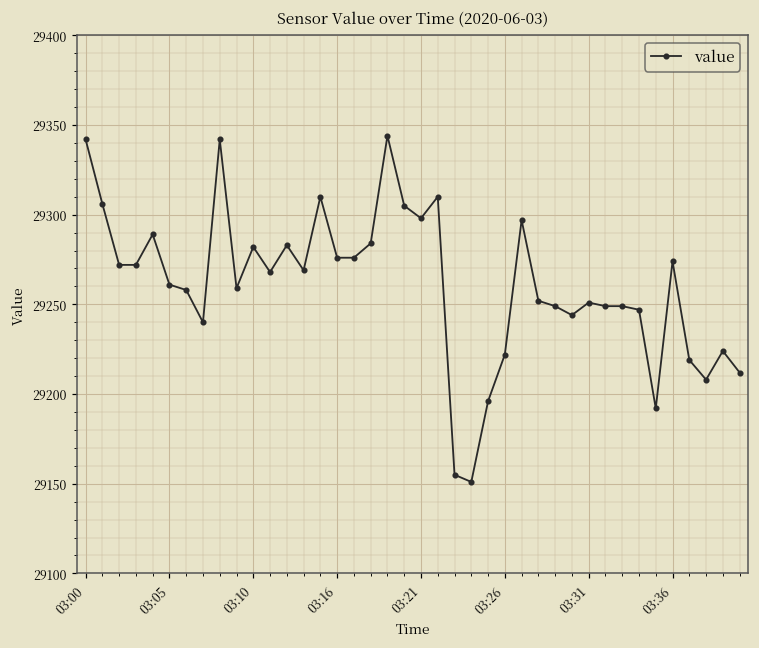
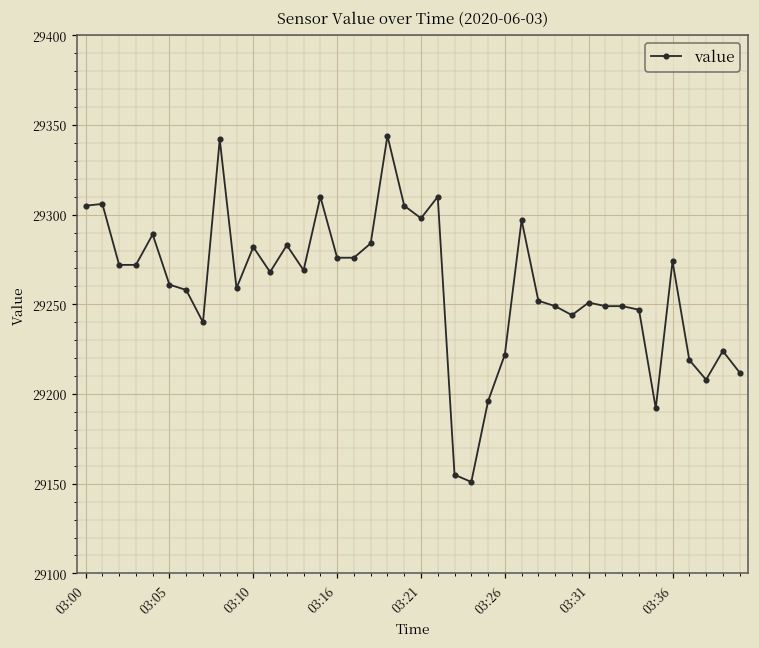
03:00: 29342 -> 29305
